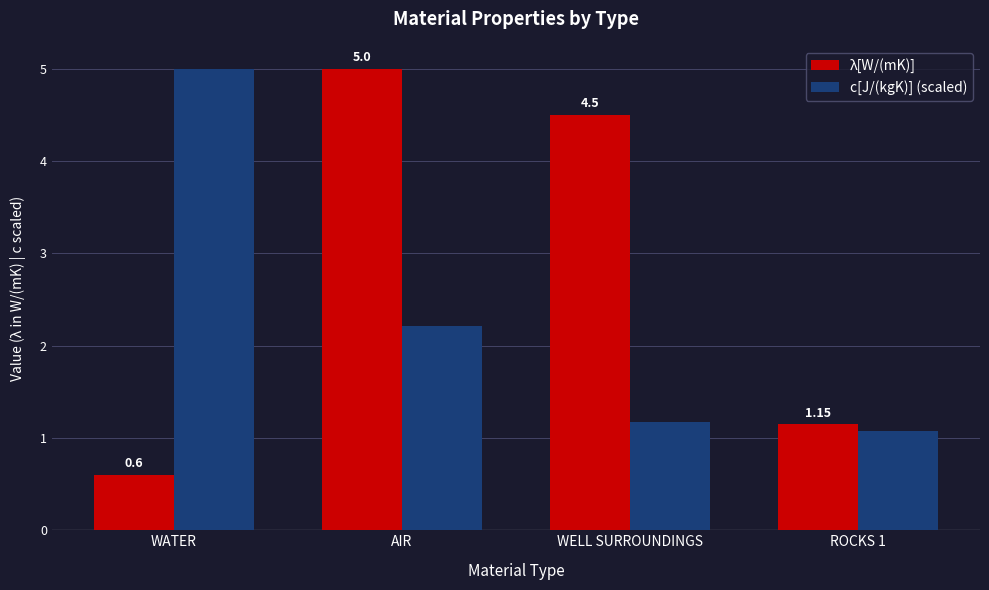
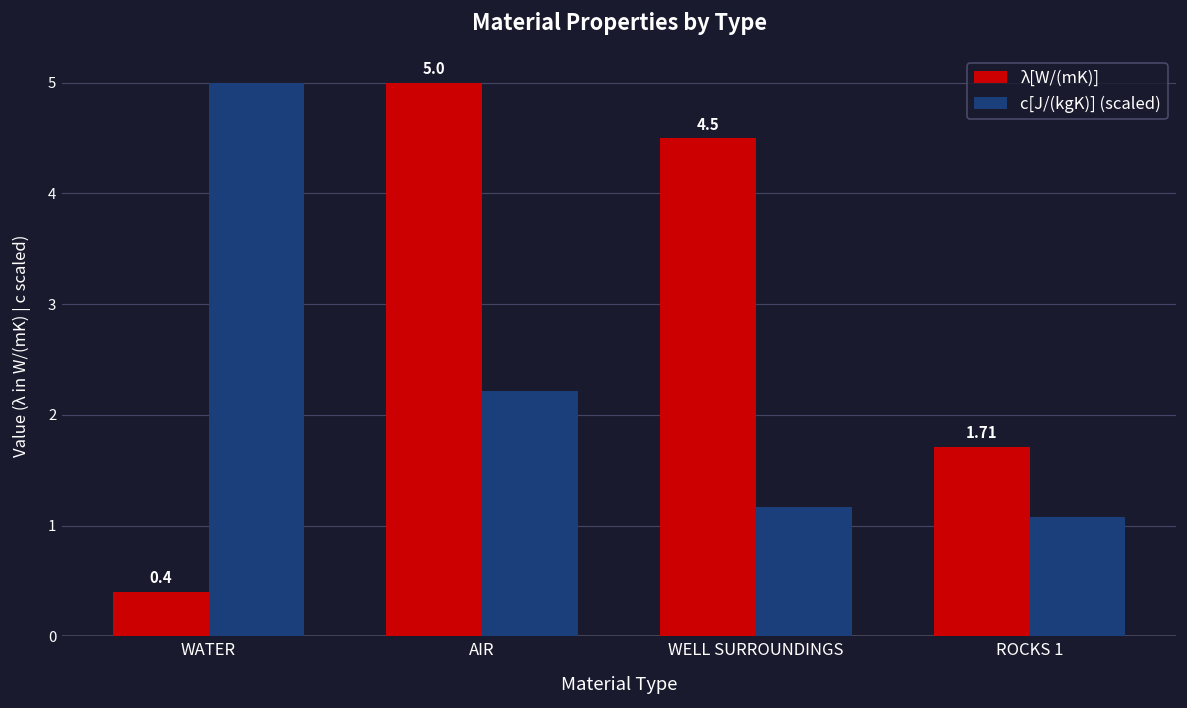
λ[W/(mK)], WATER: 0.6 -> 0.4
λ[W/(mK)], ROCKS 1: 1.15 -> 1.71
